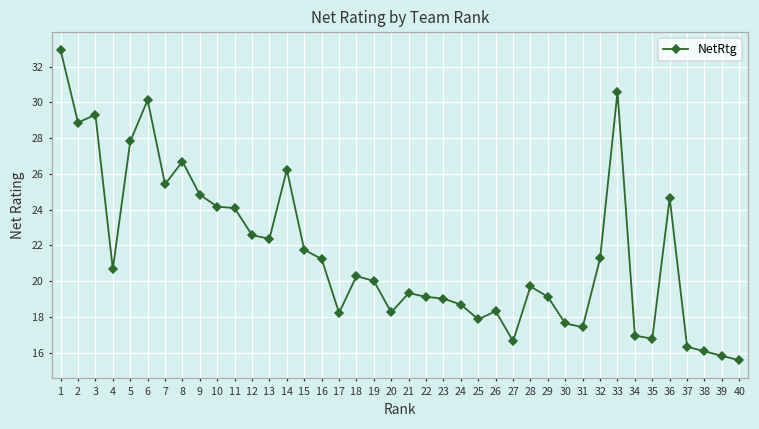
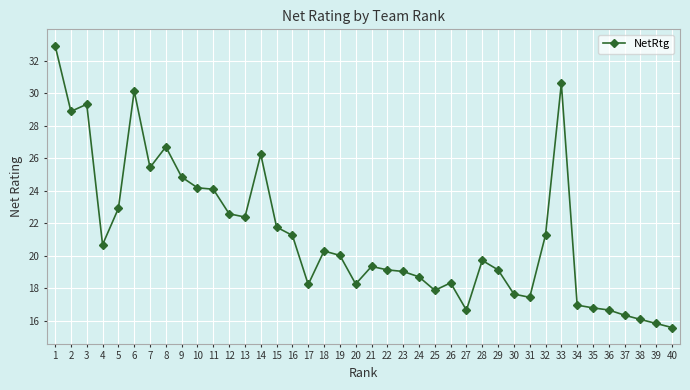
5: 27.8 -> 22.9
36: 24.7 -> 16.7
